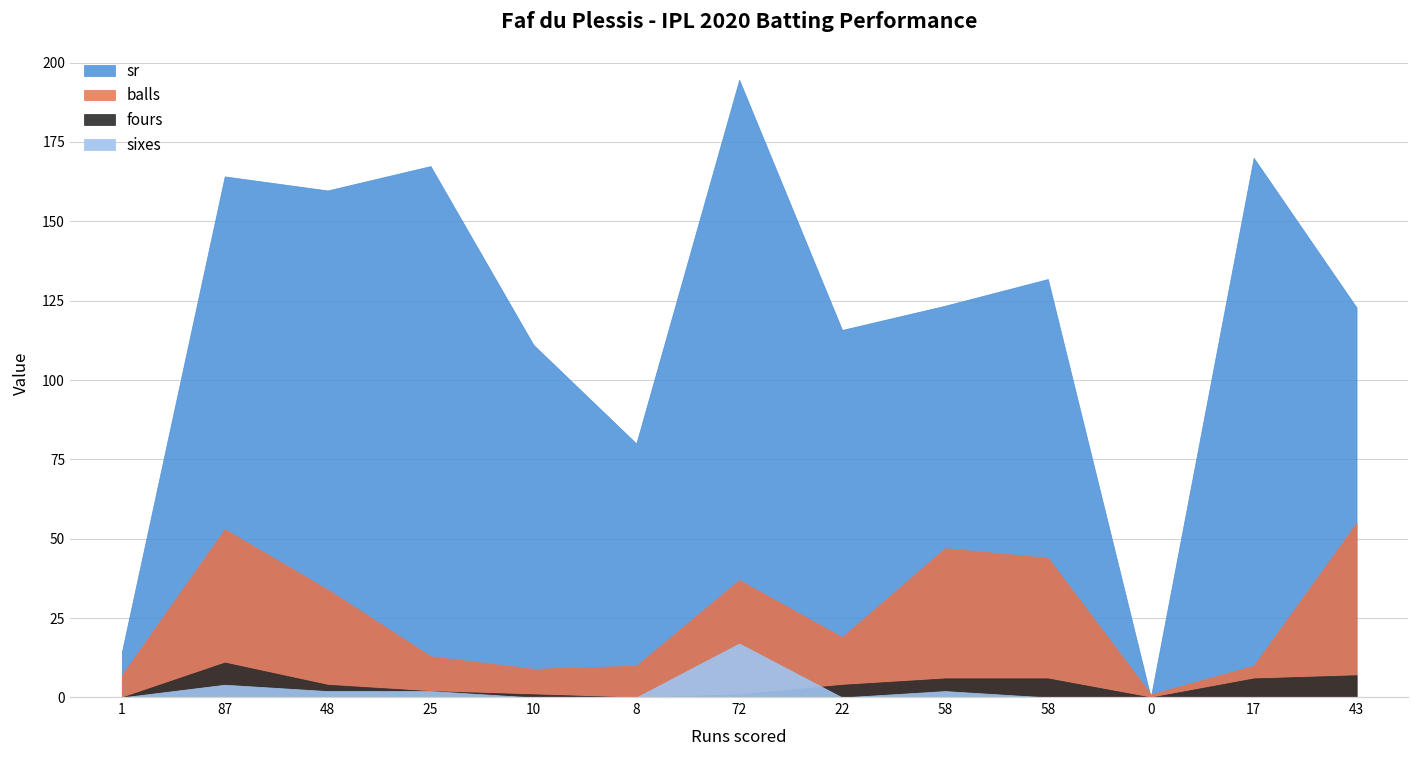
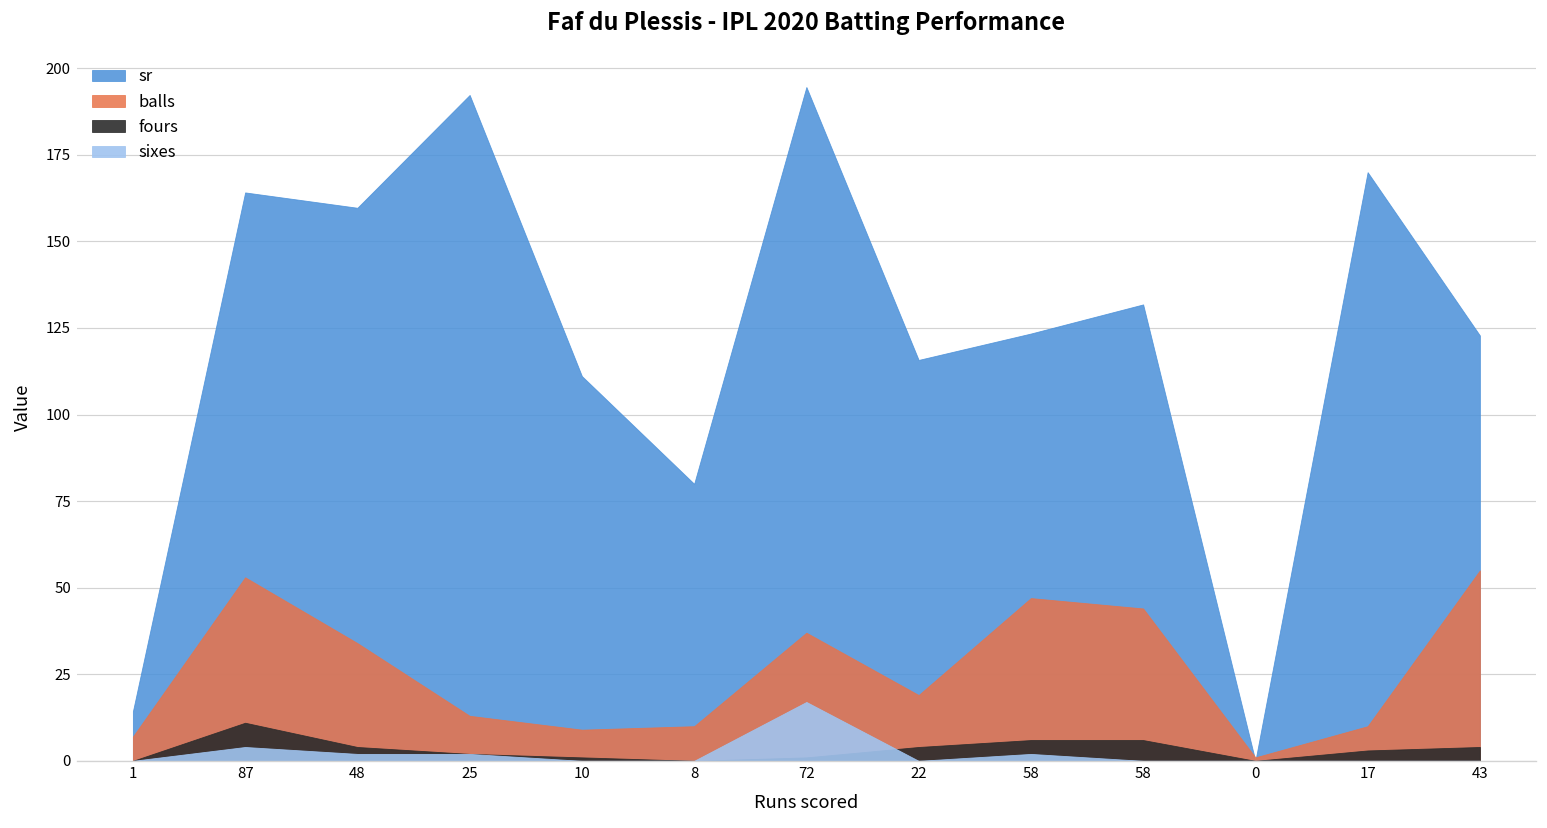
sr, 25: 167 -> 192
fours, 17: 6 -> 3
fours, 43: 7 -> 4
